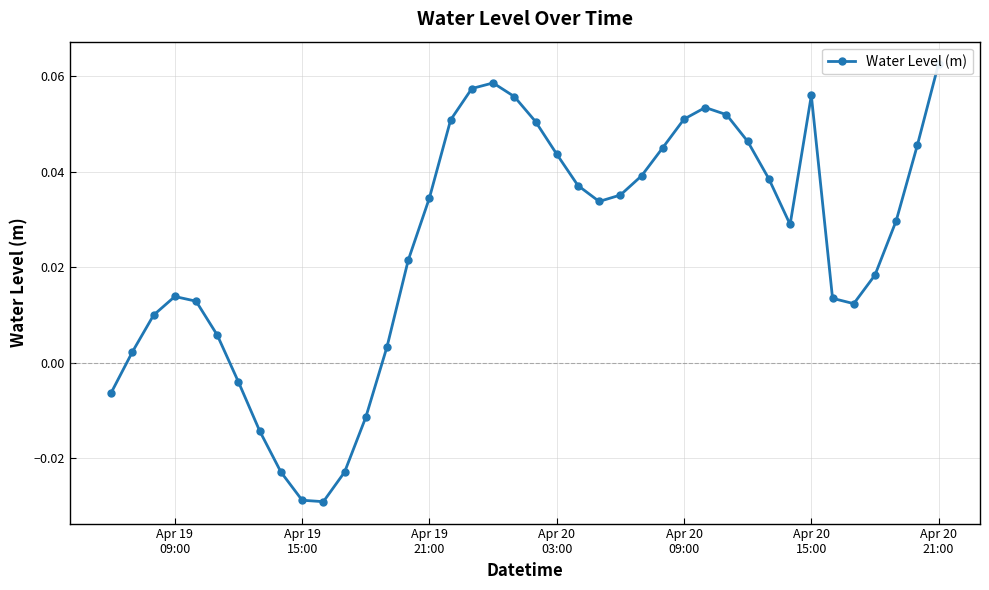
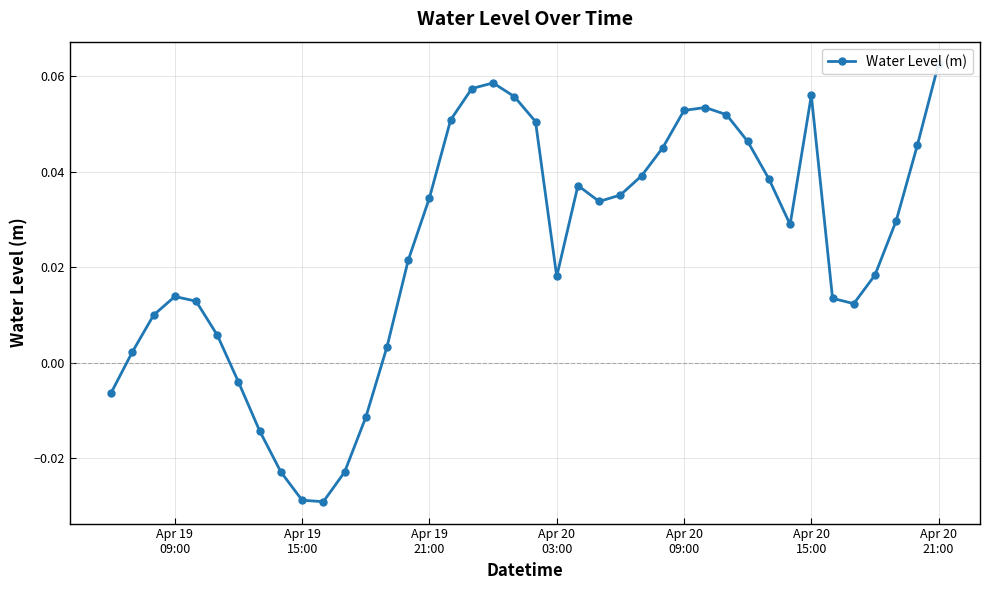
Apr 20 03:00: 0.044 -> 0.018
Apr 20 09:00: 0.051 -> 0.053
